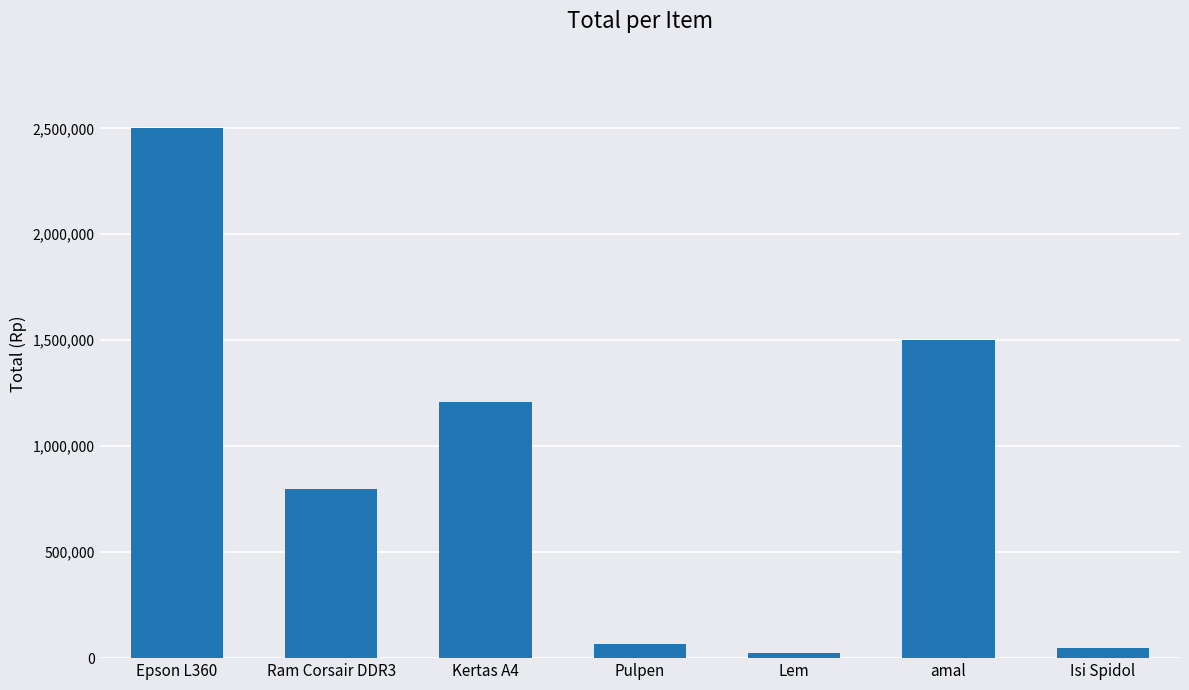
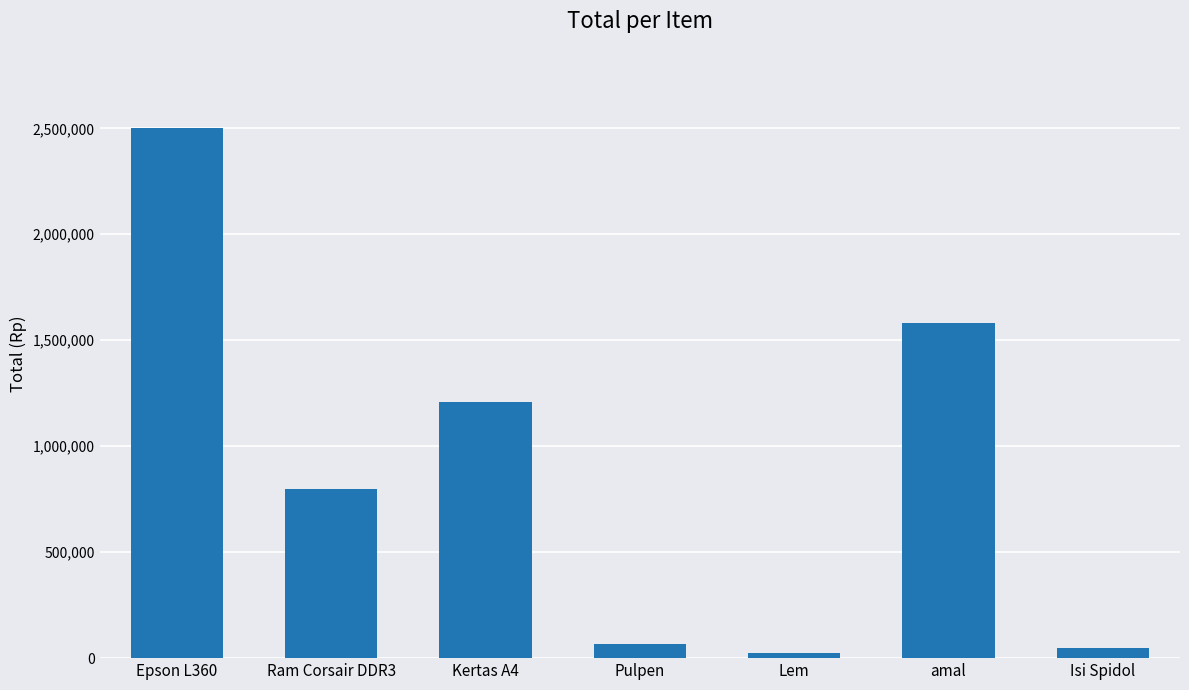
amal: 1,500,000 -> 1,580,000
